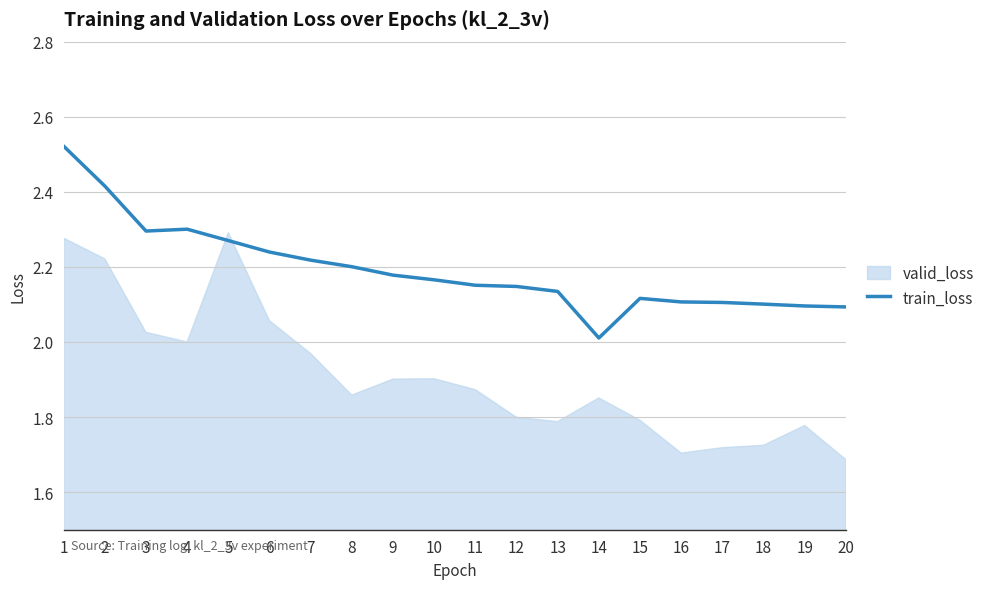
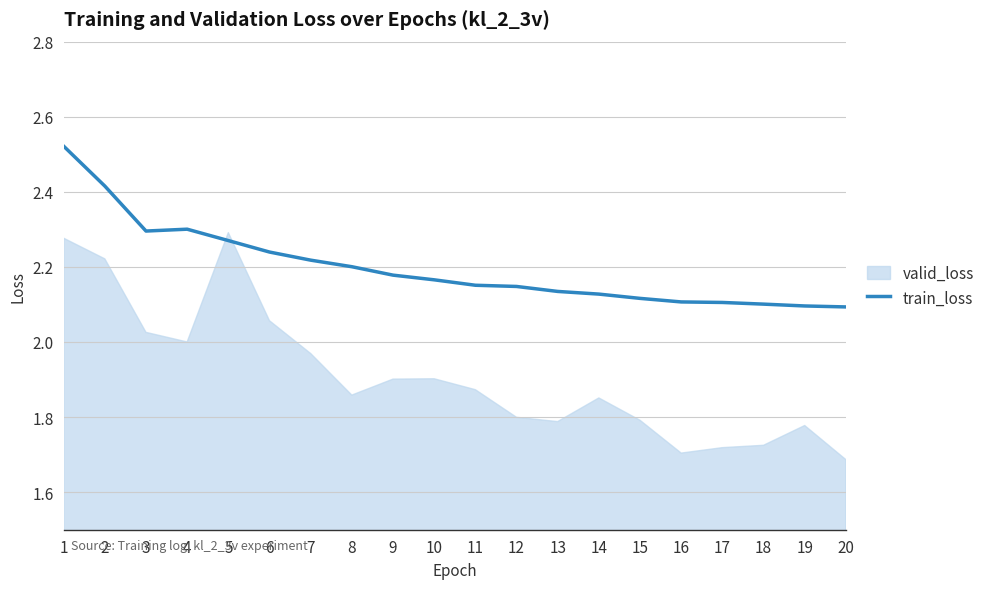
train_loss, 14: 2.01 -> 2.13
